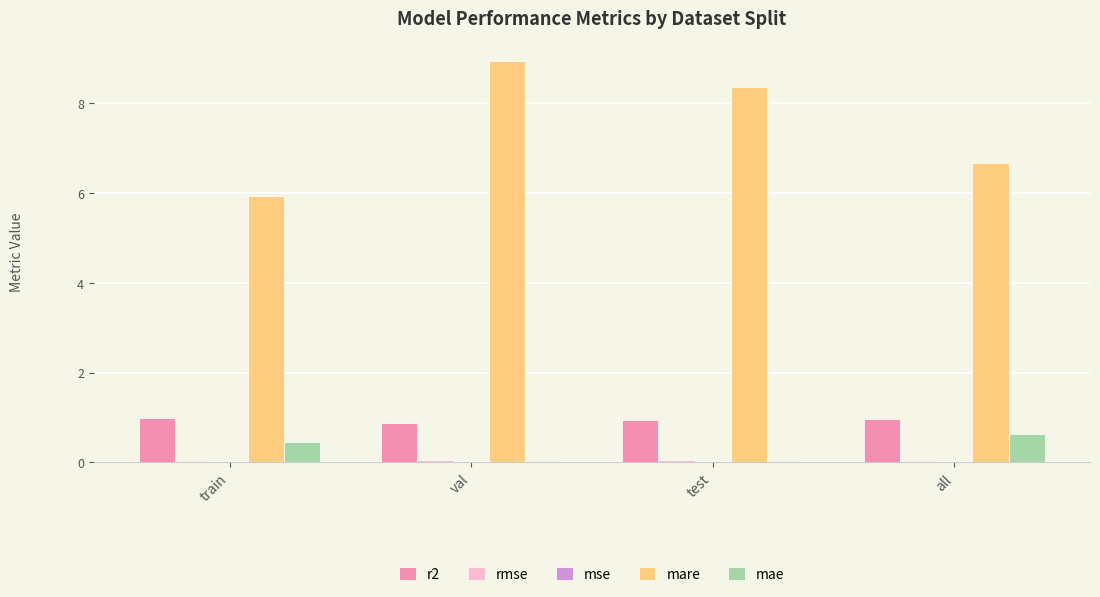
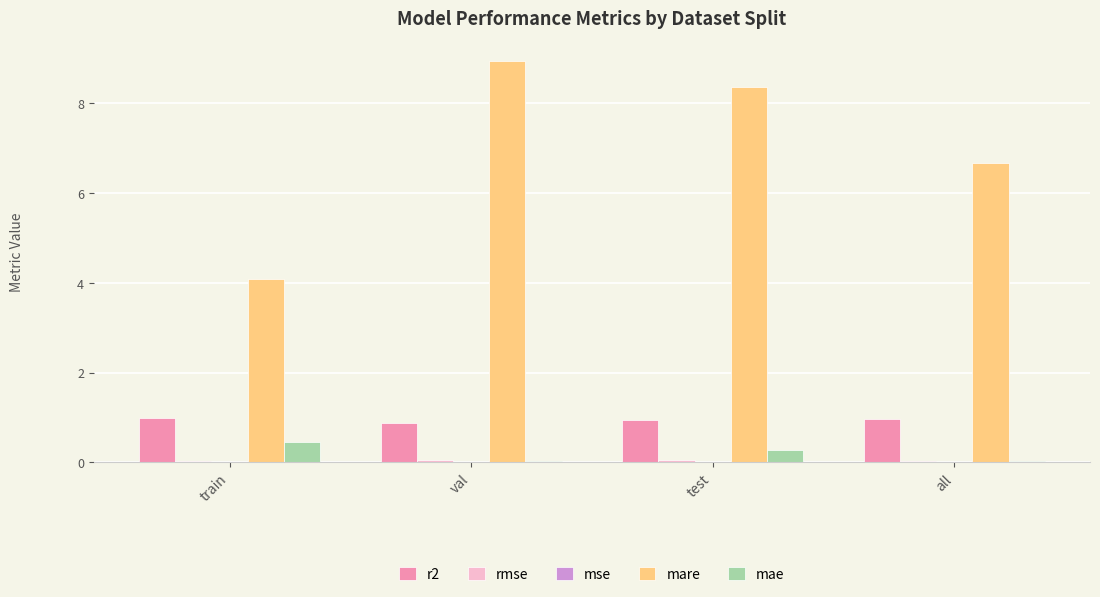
mare, train: 5.9 -> 4.1
mae, test: 0.0 -> 0.3
mae, all: 0.6 -> 0.0
